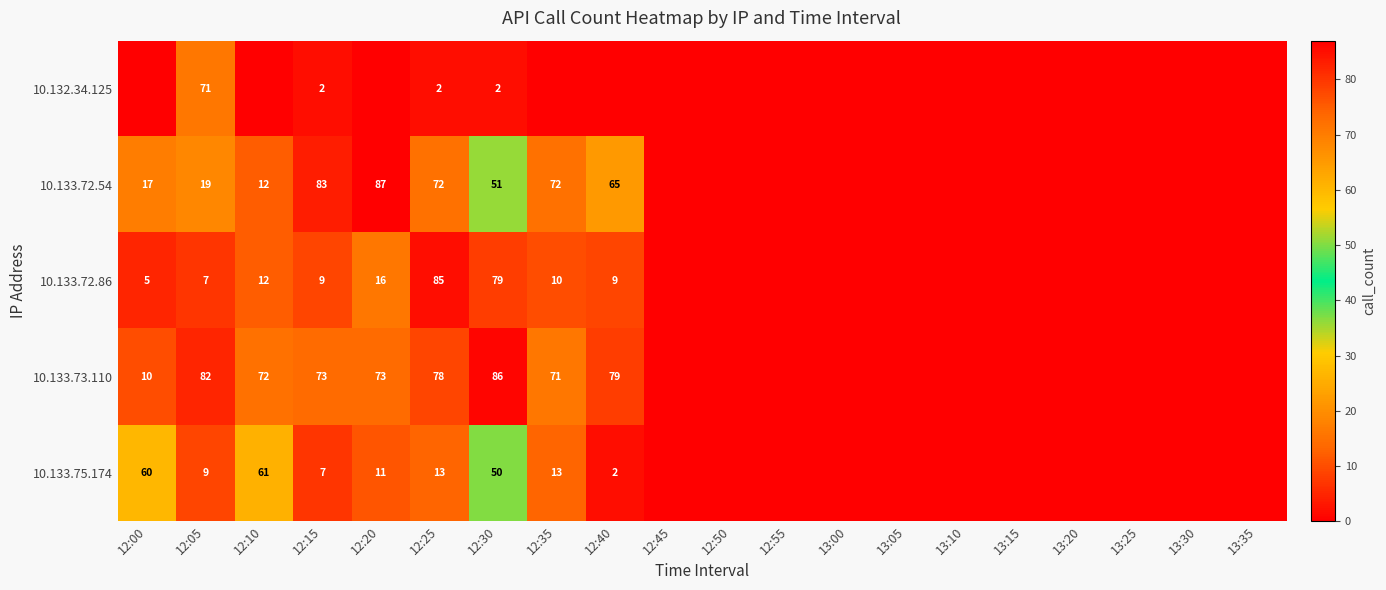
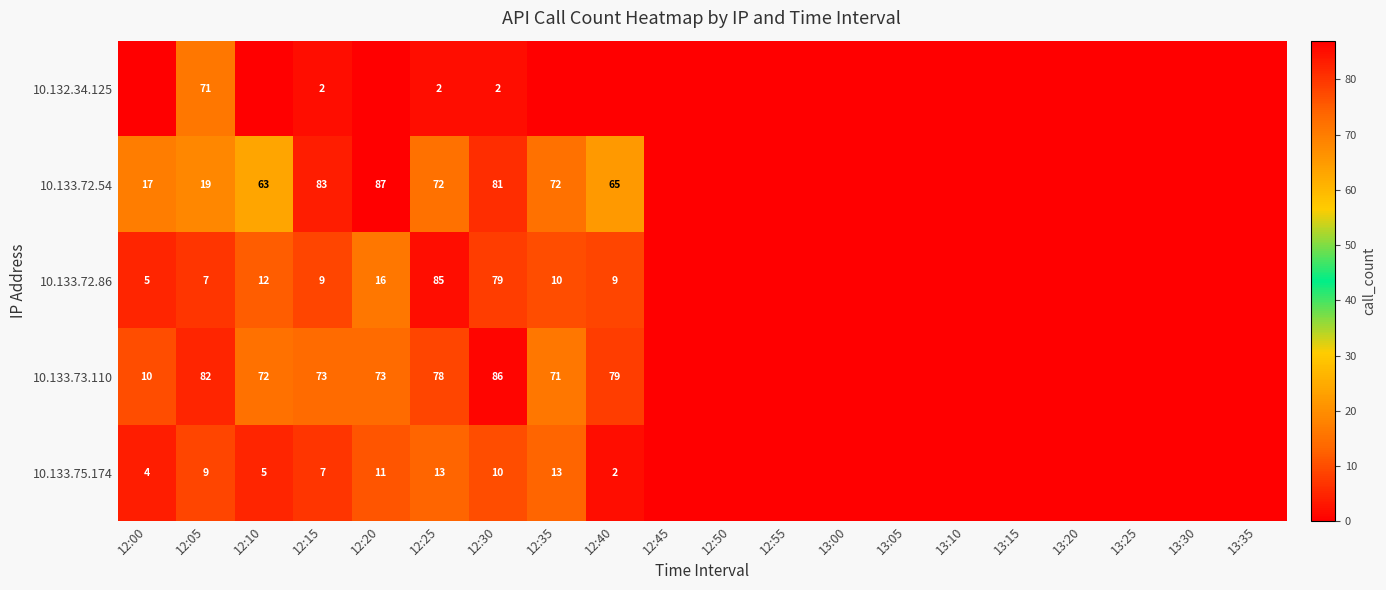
10.133.72.54, 12:10: 12 -> 63
10.133.72.54, 12:30: 51 -> 81
10.133.75.174, 12:00: 60 -> 4
10.133.75.174, 12:10: 61 -> 5
10.133.75.174, 12:30: 50 -> 10
